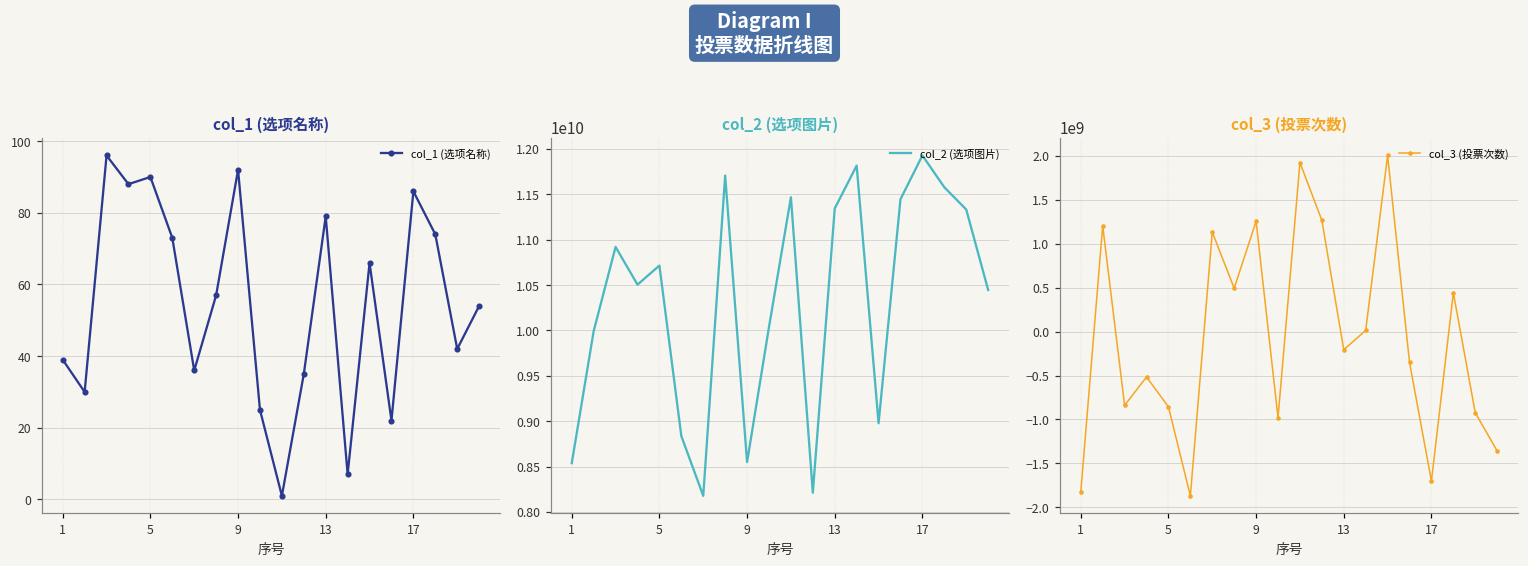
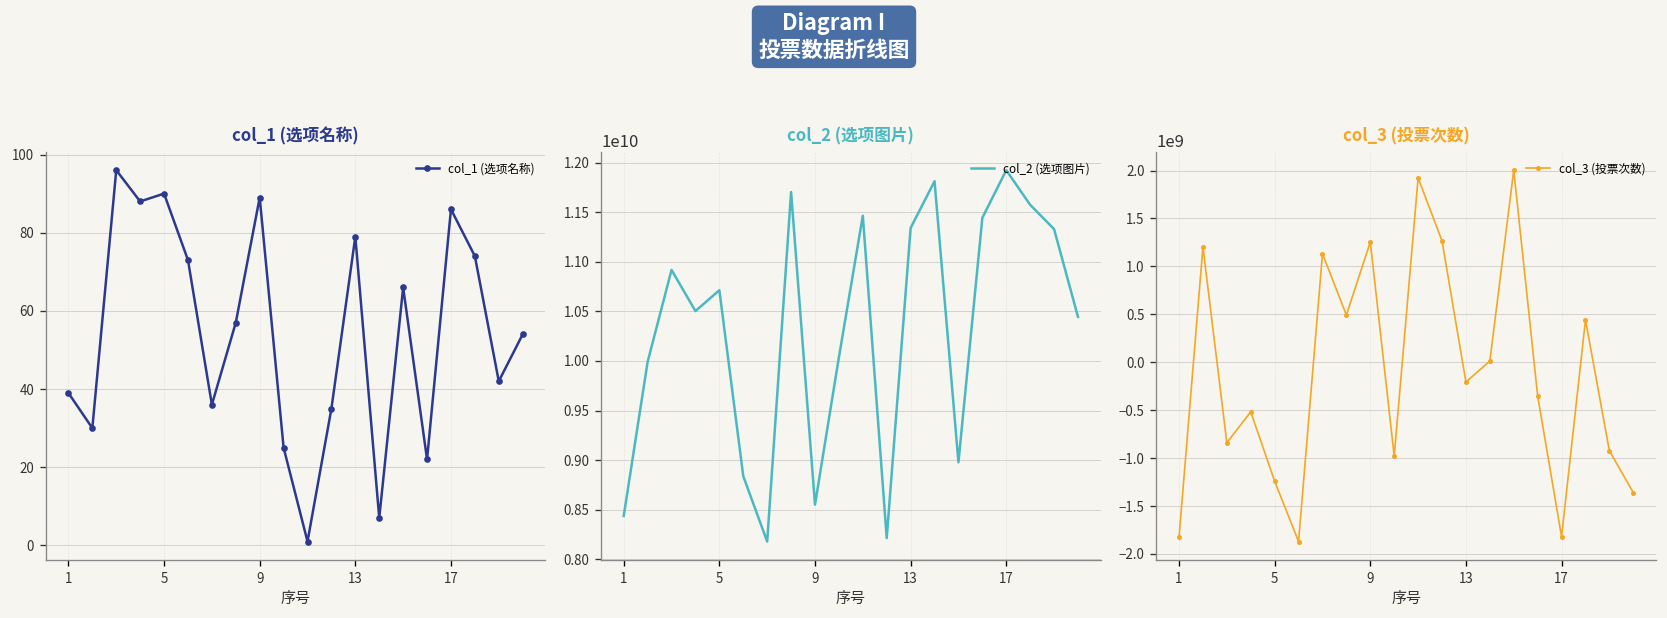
col_1 (选项名称), 9: 92 -> 89
col_2 (选项图片), 1: 8500000000 -> 8400000000
col_3 (投票次数), 5: -900000000 -> -1200000000
col_3 (投票次数), 17: -1700000000 -> -1800000000
